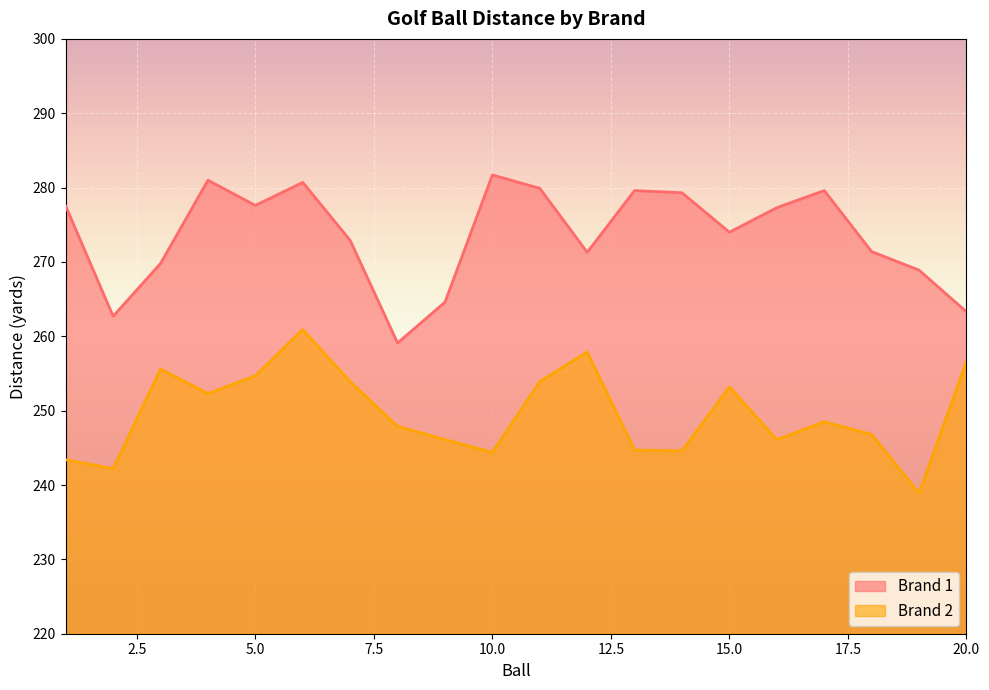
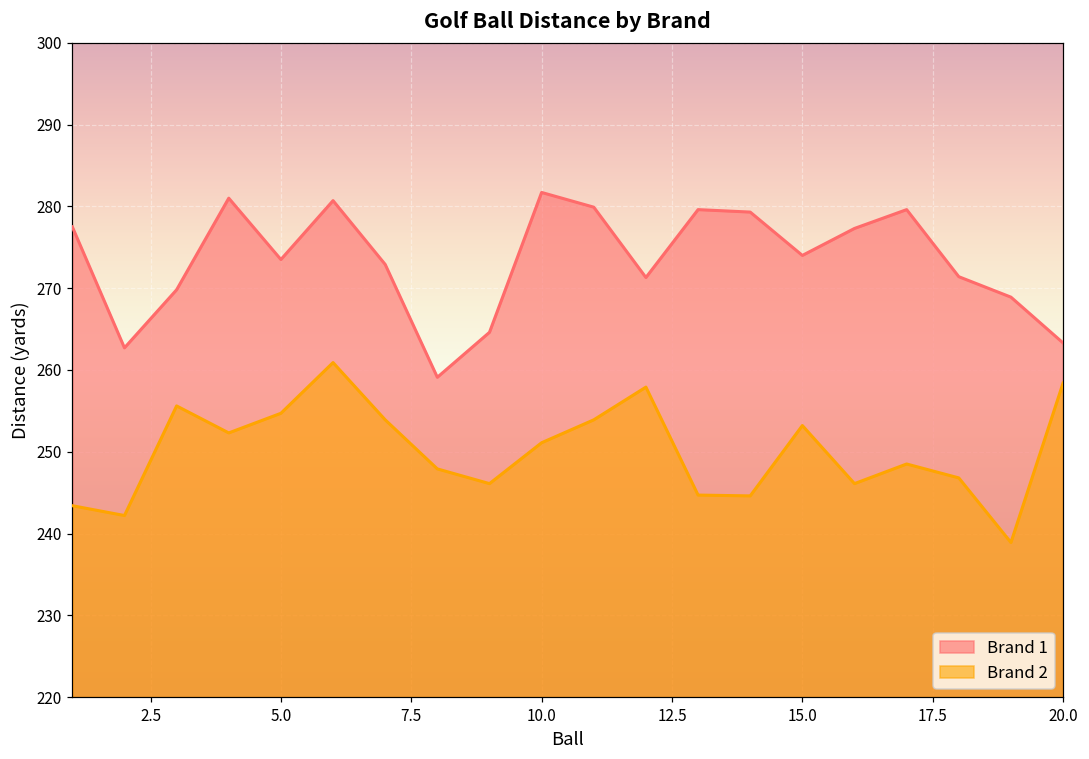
Brand 1, 5.0: 278 -> 274
Brand 2, 10.0: 244 -> 251
Brand 2, 20.0: 257 -> 258
